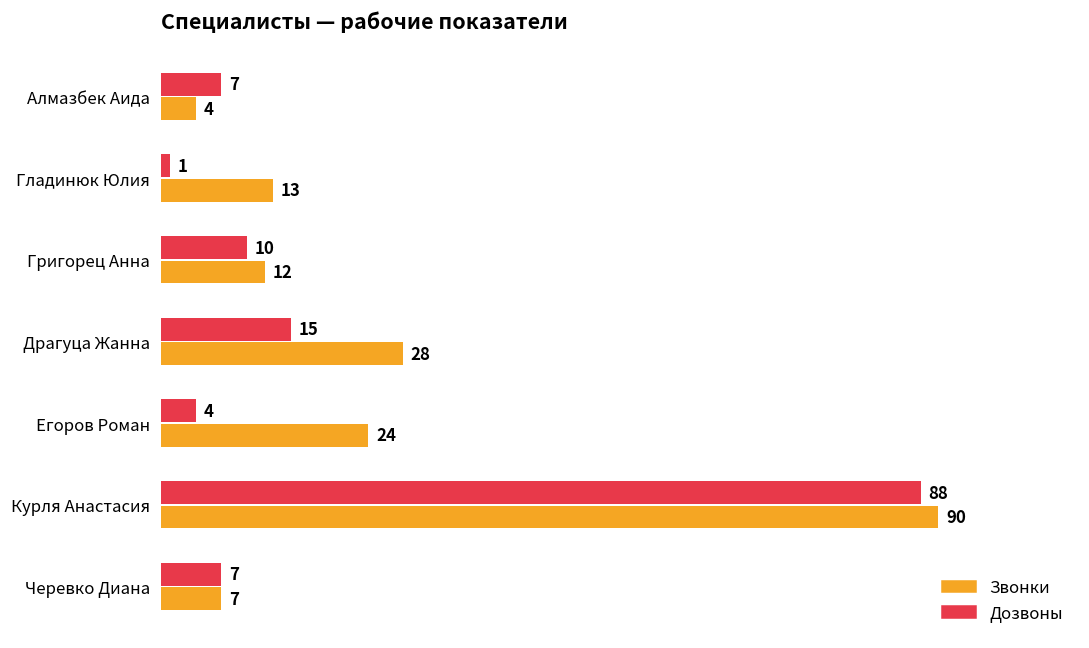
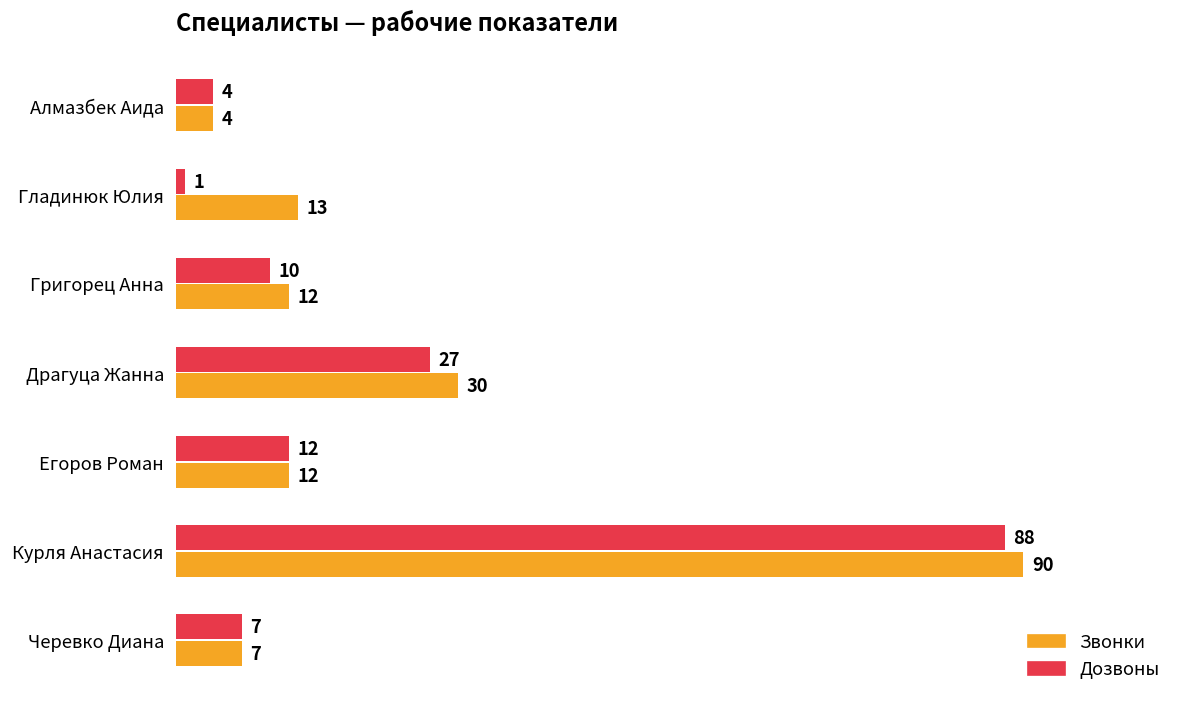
Дозвоны, Алмазбек Аида: 7 -> 4
Дозвоны, Драгуца Жанна: 15 -> 27
Звонки, Драгуца Жанна: 28 -> 30
Дозвоны, Егоров Роман: 4 -> 12
Звонки, Егоров Роман: 24 -> 12
